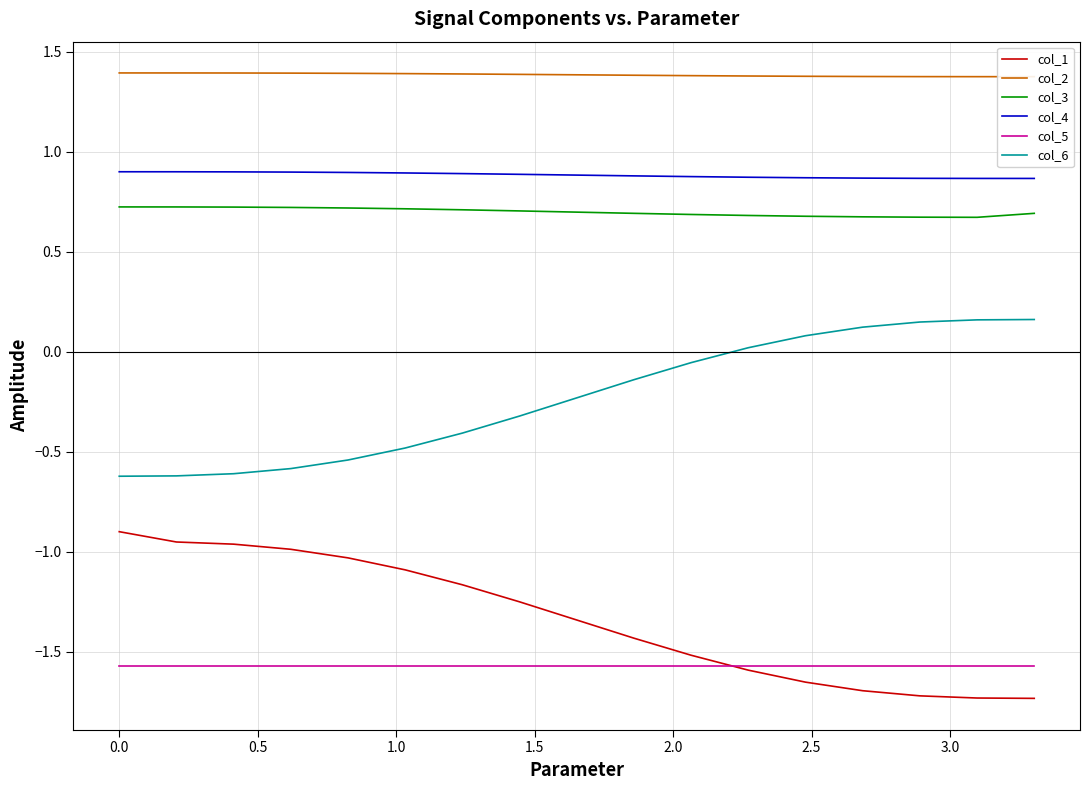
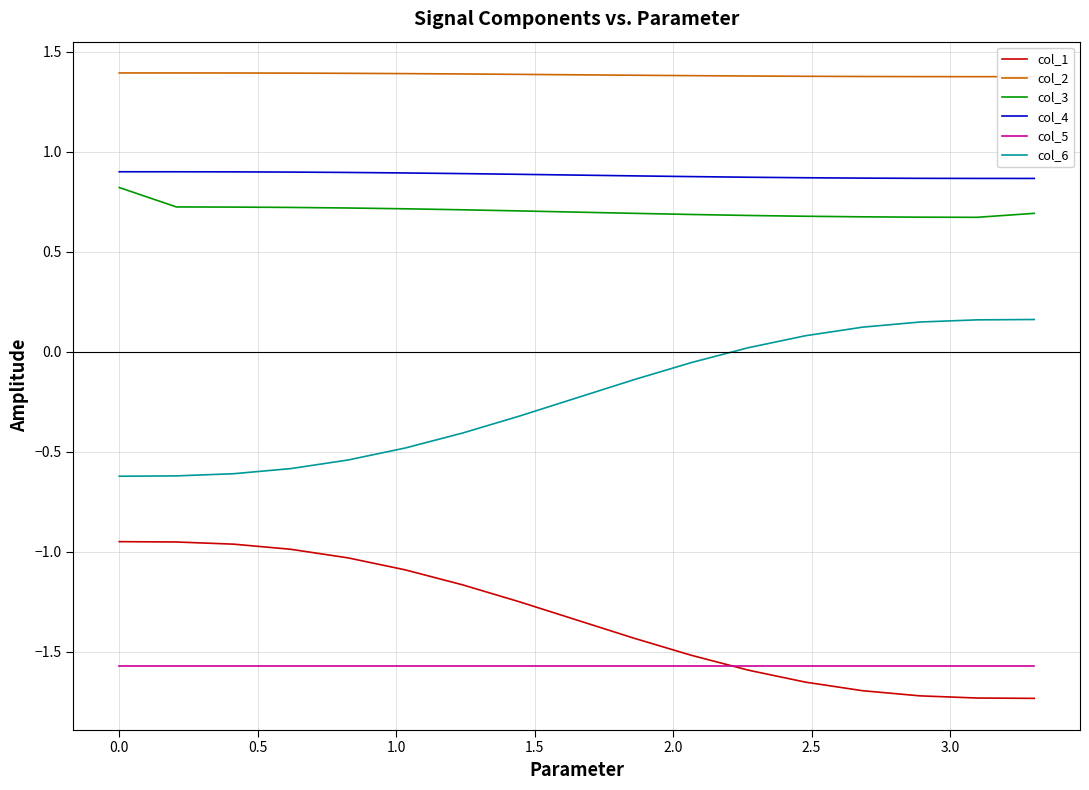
col_1, 0.0: -0.90 -> -0.95
col_3, 0.0: 0.72 -> 0.82
